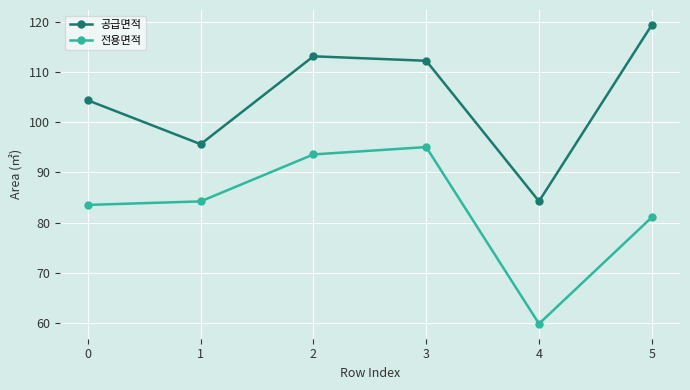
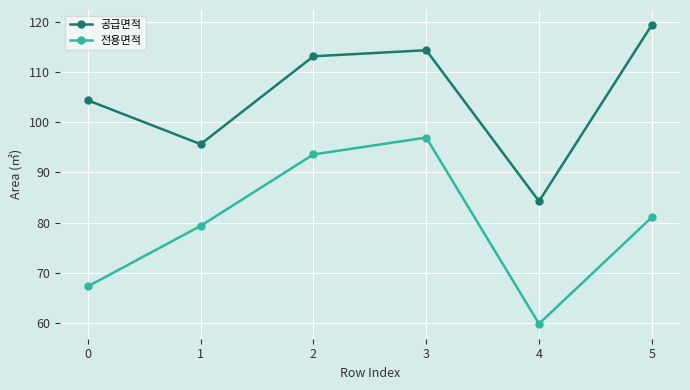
전용면적, 0: 84 -> 67
전용면적, 1: 84 -> 79
공급면적, 3: 112 -> 114
전용면적, 3: 95 -> 97
